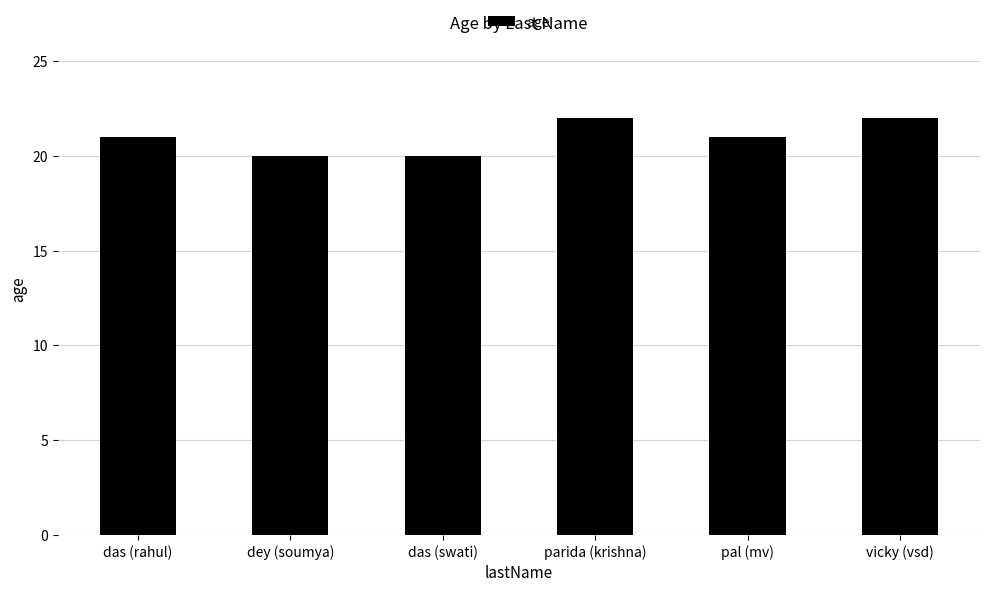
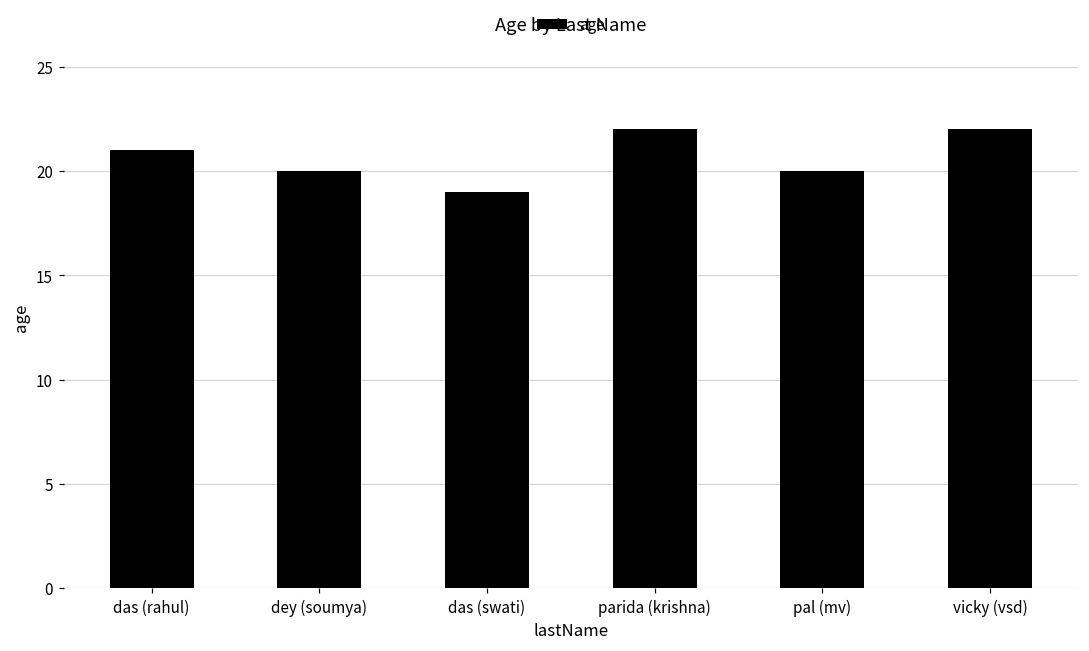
das (swati): 20 -> 19
pal (mv): 21 -> 20
